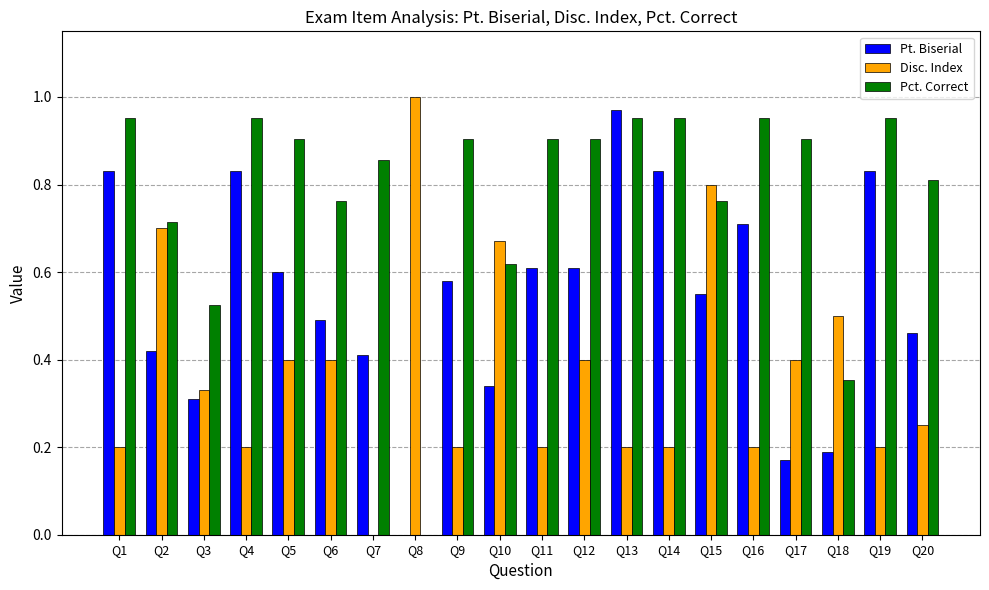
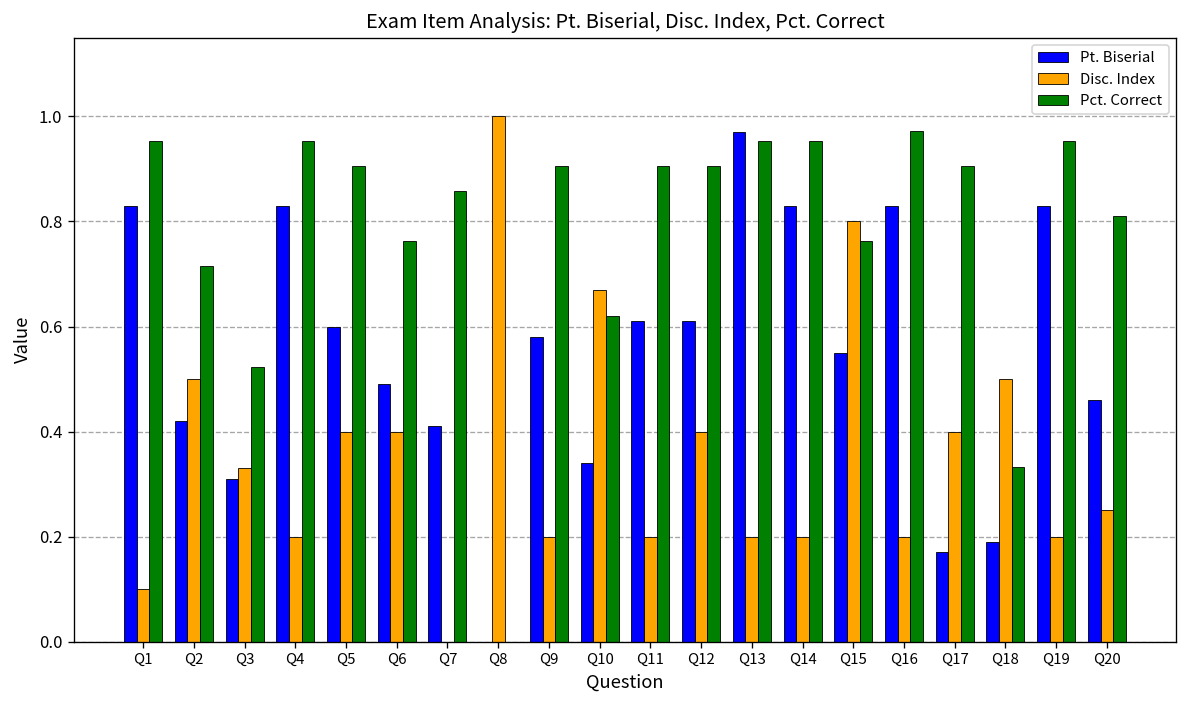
Disc. Index, Q1: 0.2 -> 0.1
Disc. Index, Q2: 0.7 -> 0.5
Pt. Biserial, Q16: 0.71 -> 0.83
Pct. Correct, Q16: 0.95 -> 0.97
Pct. Correct, Q18: 0.35 -> 0.33
